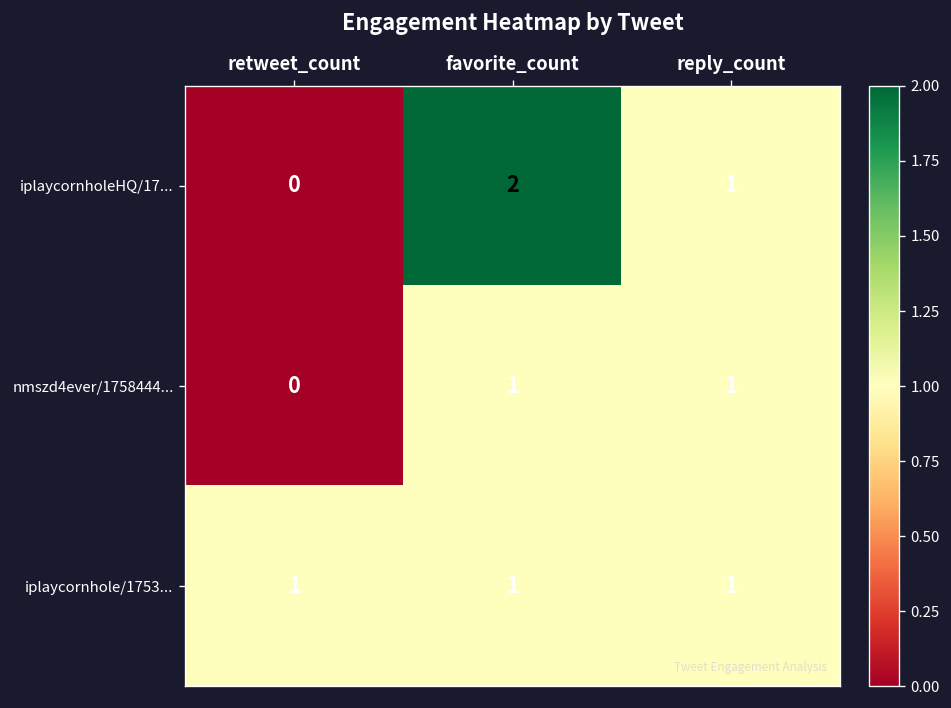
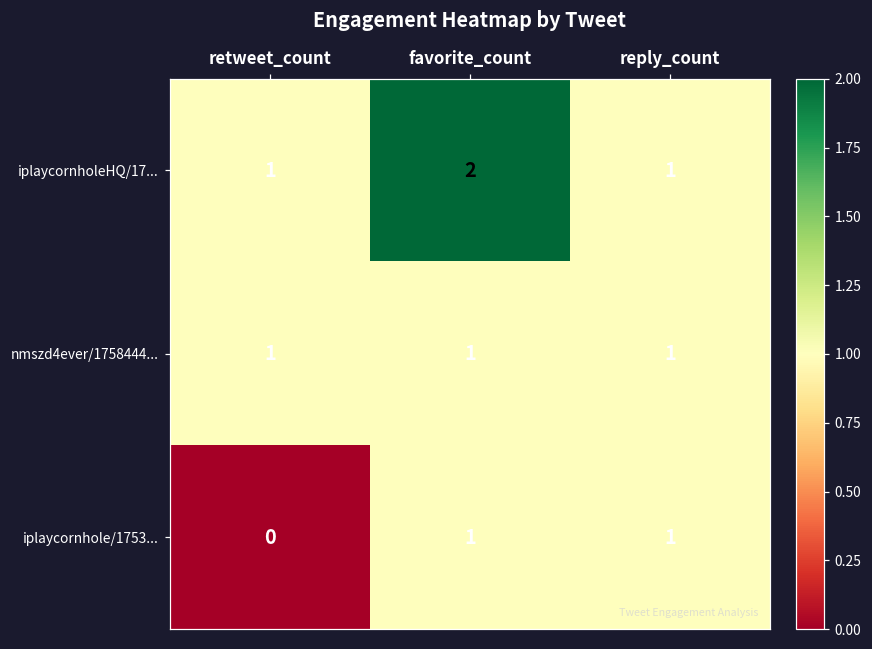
iplaycornholeHQ/17..., retweet_count: 0 -> 1
nmszd4ever/1758444..., retweet_count: 0 -> 1
iplaycornhole/1753..., retweet_count: 1 -> 0
